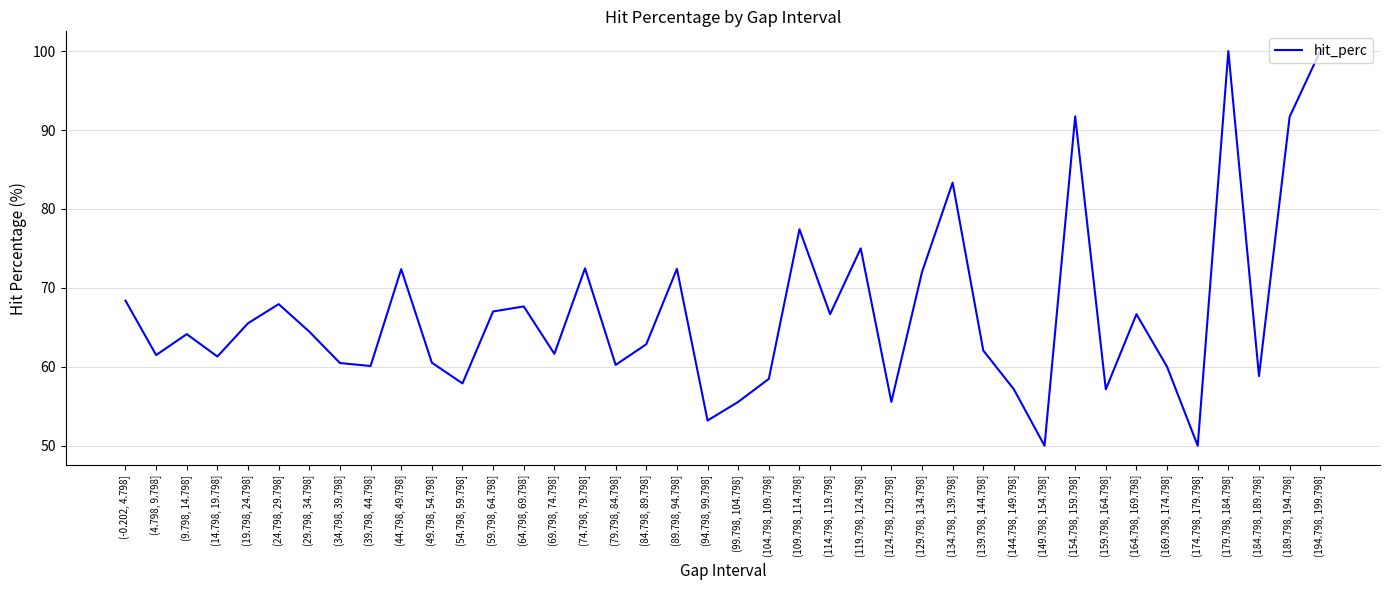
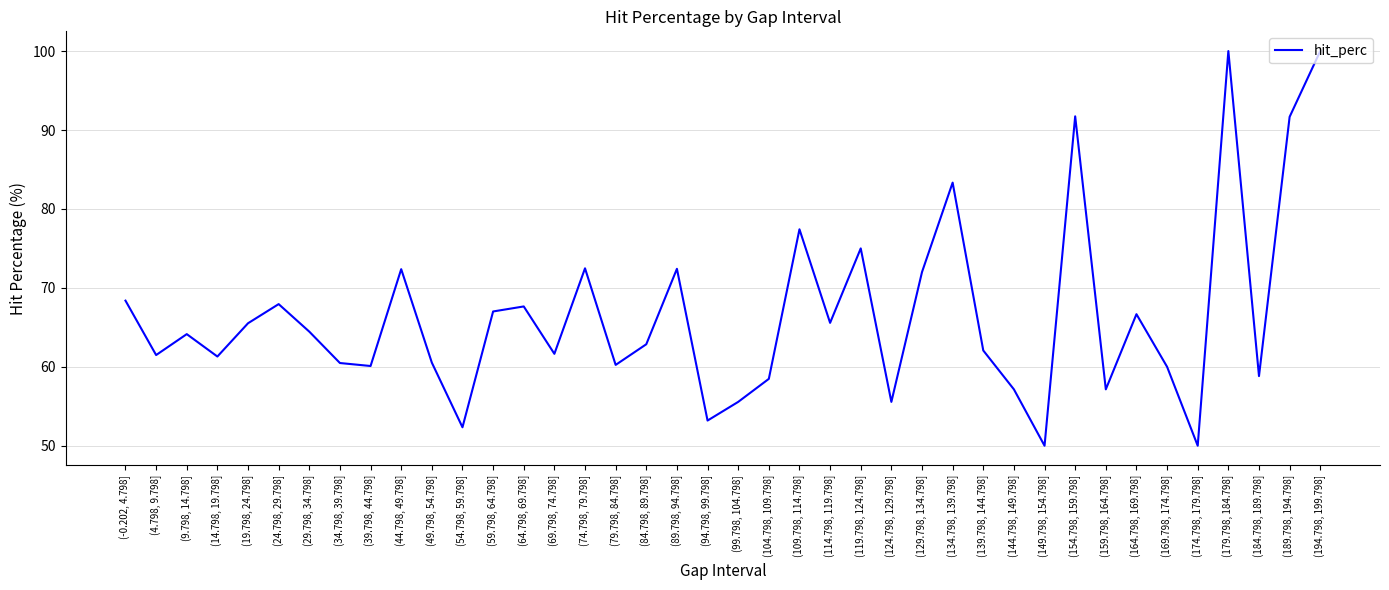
(54.798, 59.798]: 58 -> 52
(114.798, 119.798]: 67 -> 66
